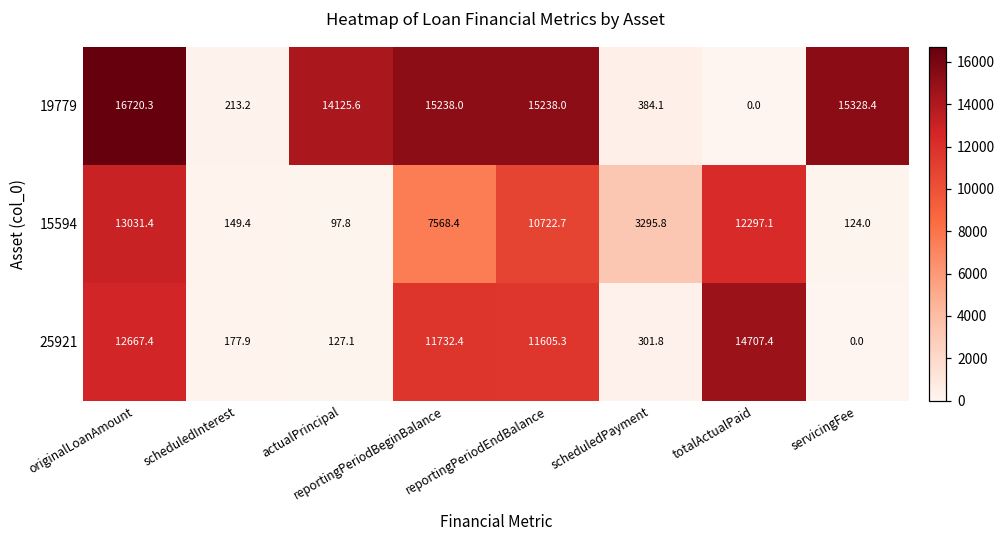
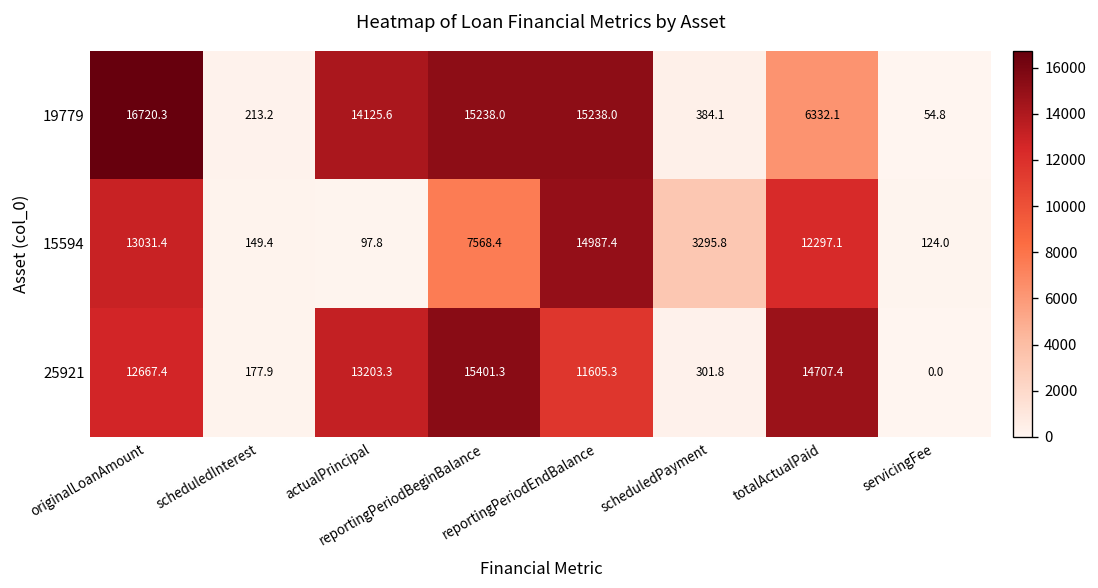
19779, totalActualPaid: 0.0 -> 6332.1
19779, servicingFee: 15328.4 -> 54.8
15594, reportingPeriodEndBalance: 10722.7 -> 14987.4
25921, actualPrincipal: 127.1 -> 13203.3
25921, reportingPeriodBeginBalance: 11732.4 -> 15401.3
